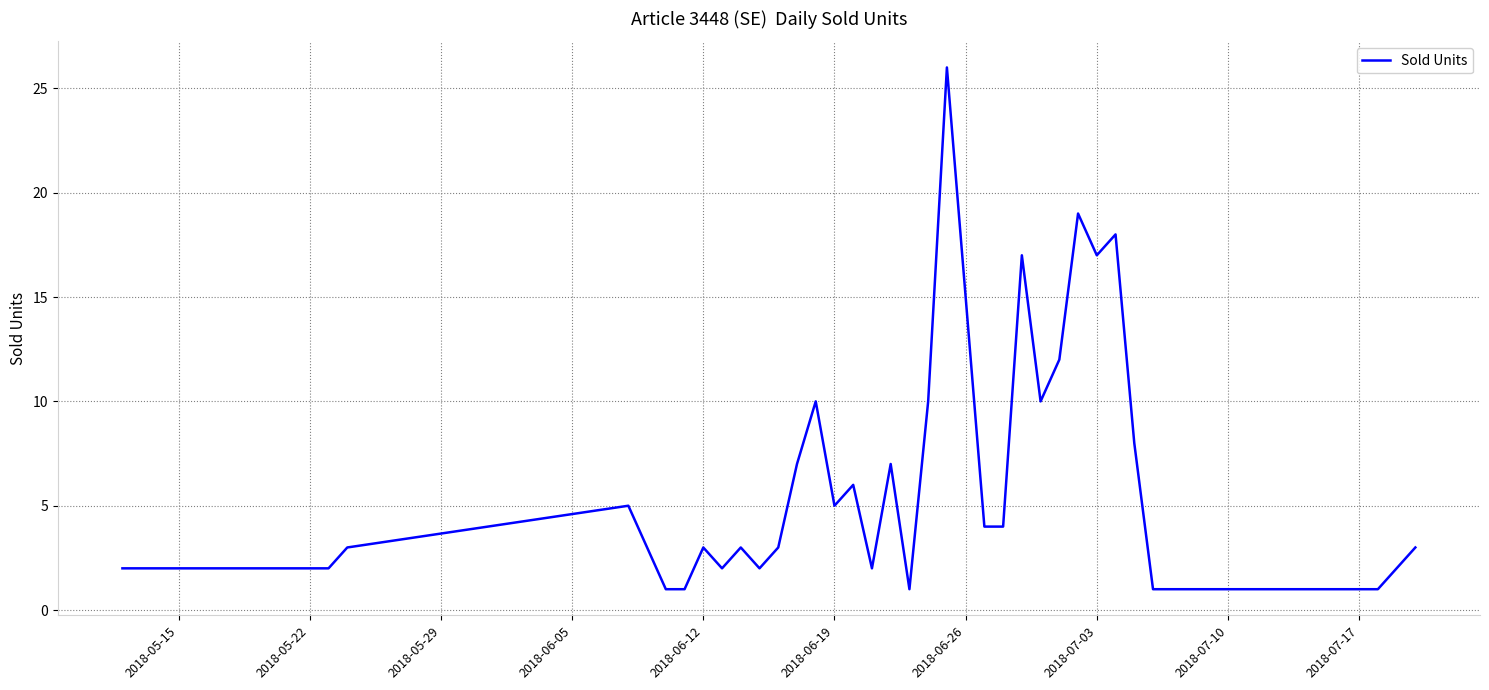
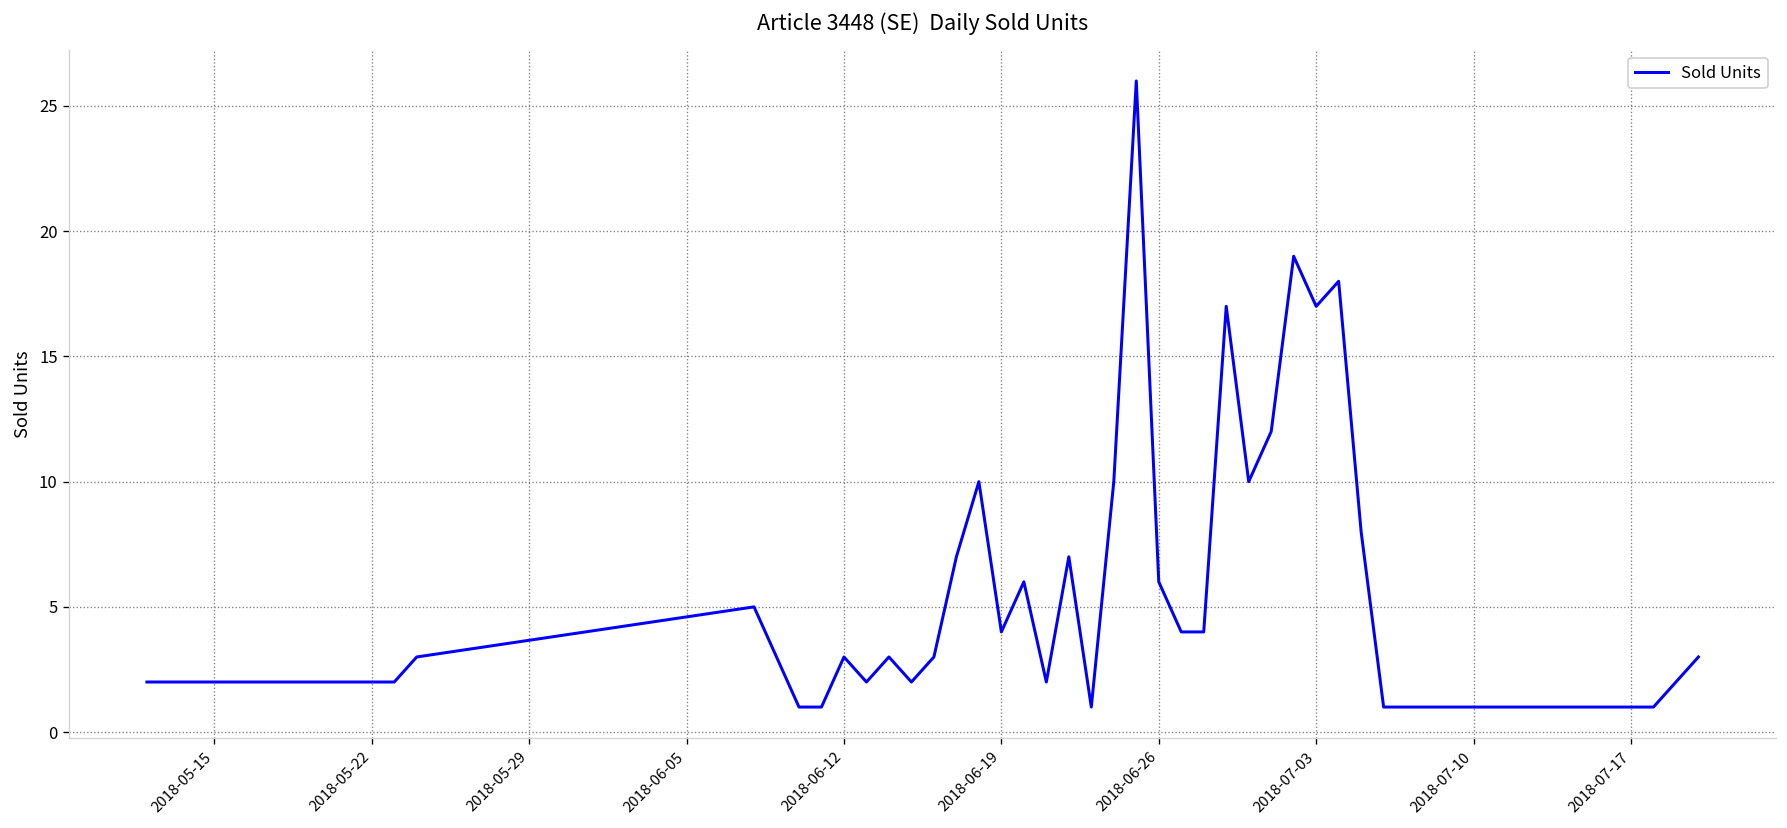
2018-06-19: 5 -> 4
2018-06-26: 15 -> 6
